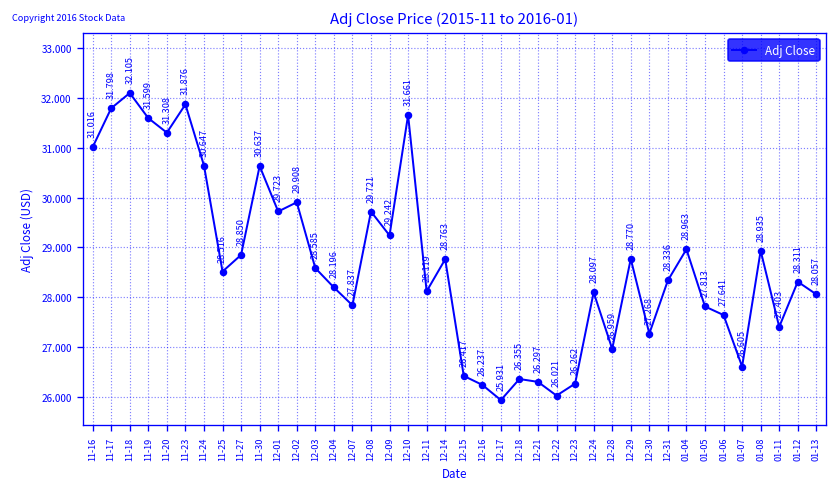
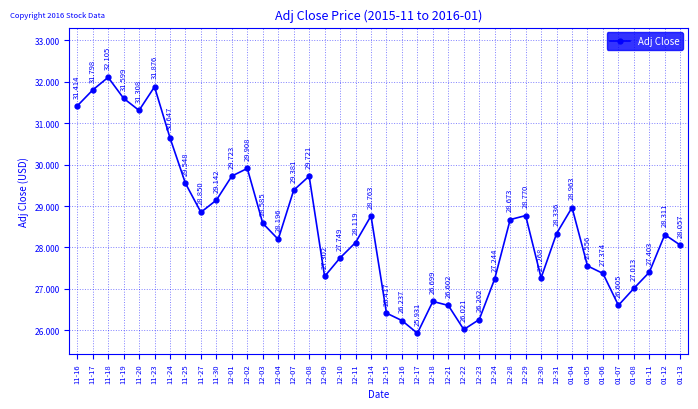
11-16: 31.016 -> 31.414
11-25: 28.516 -> 29.548
11-30: 30.637 -> 29.142
12-07: 27.837 -> 29.381
12-09: 29.242 -> 27.302
12-10: 31.661 -> 27.749
12-18: 26.355 -> 26.699
12-21: 26.297 -> 26.602
12-24: 28.097 -> 27.244
12-28: 26.959 -> 28.673
01-05: 27.813 -> 27.556
01-06: 27.641 -> 27.374
01-08: 28.935 -> 27.013
